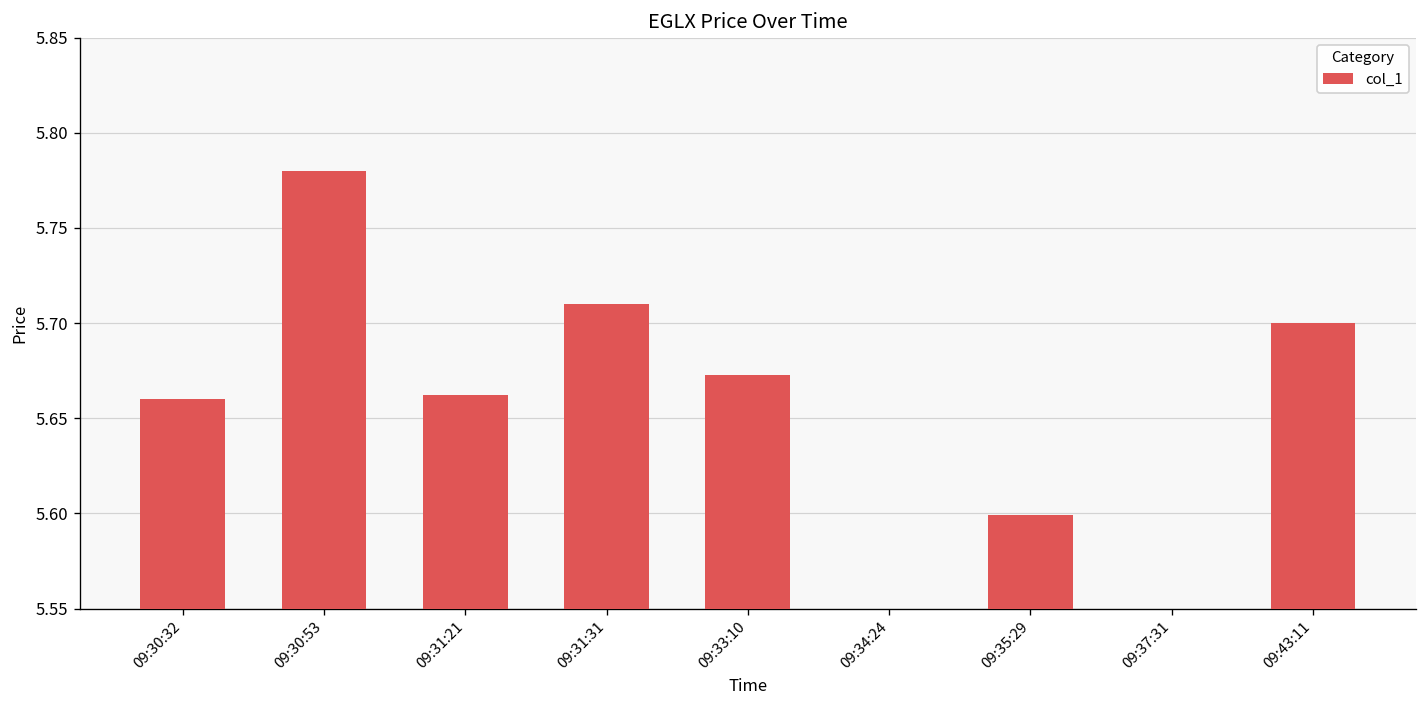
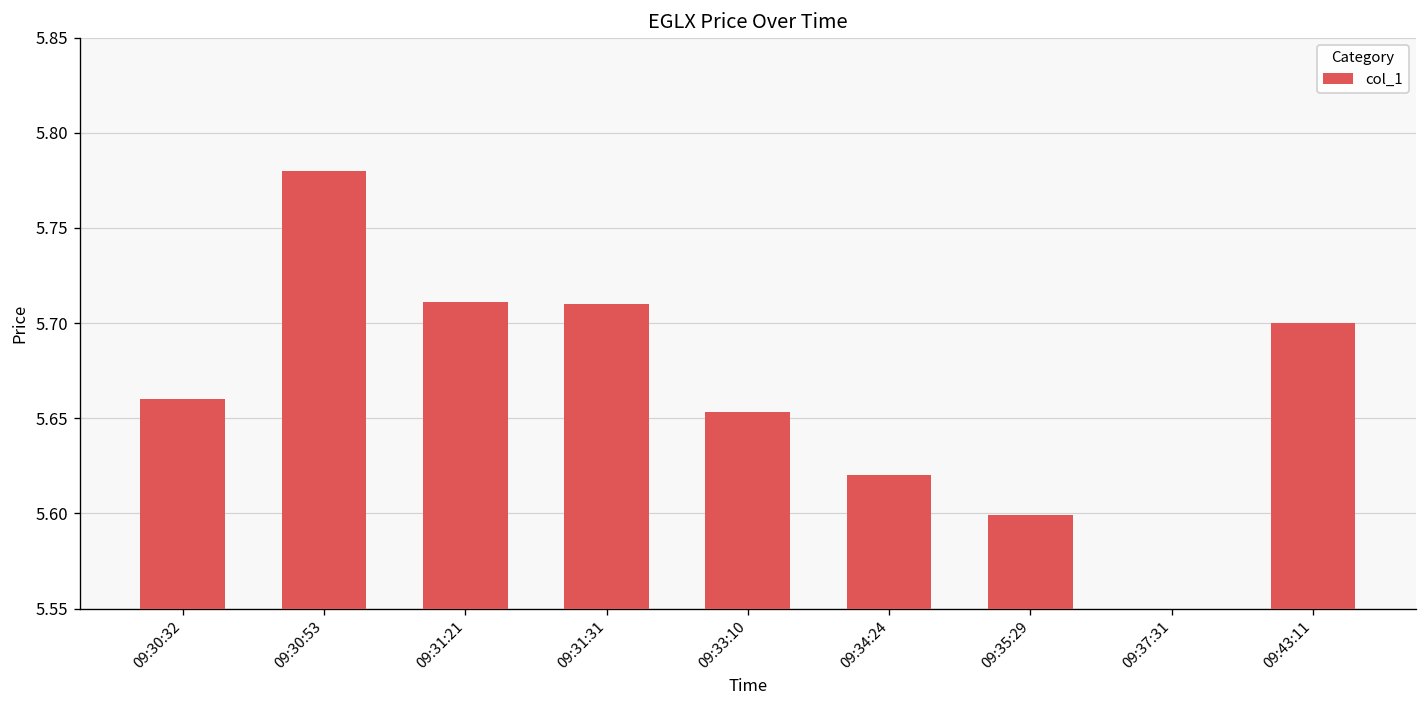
09:31:21: 5.662 -> 5.711
09:33:10: 5.673 -> 5.653
09:34:24: 5.55 -> 5.62
